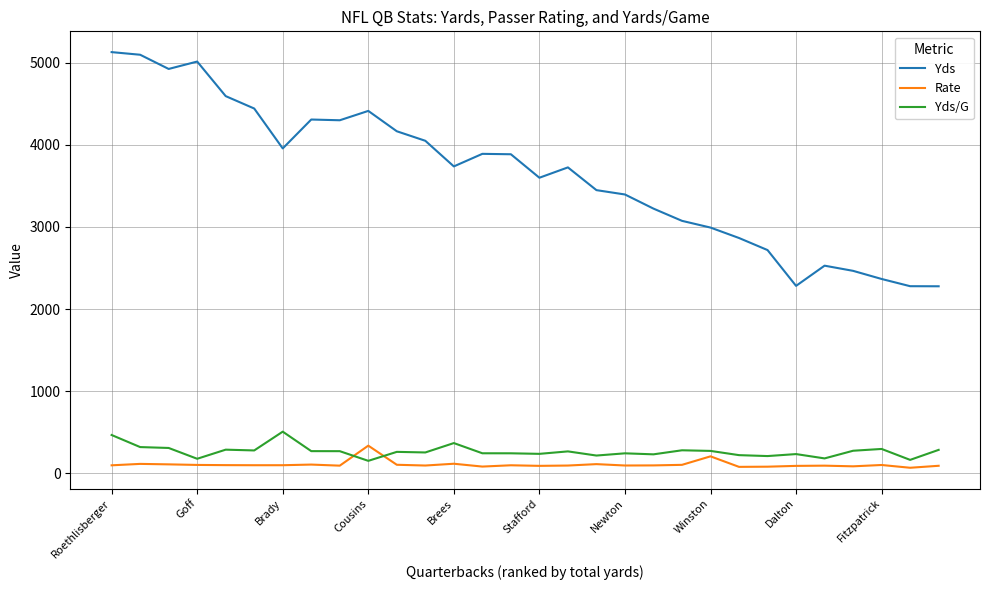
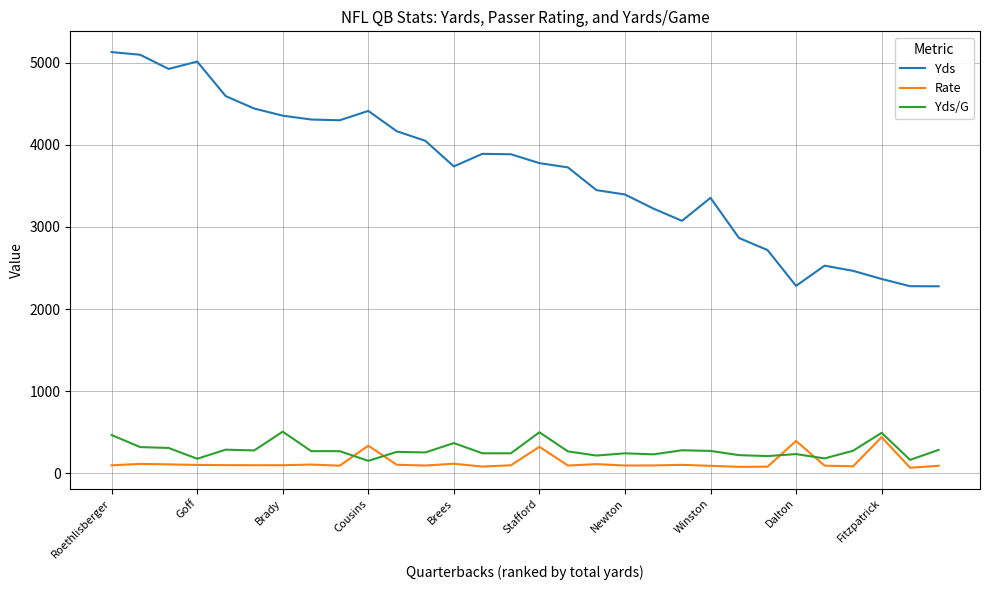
Yds, Brady: 4000 -> 4400
Yds, Stafford: 3600 -> 3800
Rate, Stafford: 100 -> 300
Yds/G, Stafford: 200 -> 500
Yds, Winston: 3000 -> 3400
Rate, Winston: 200 -> 100
Rate, Dalton: 100 -> 400
Rate, Fitzpatrick: 100 -> 400
Yds/G, Fitzpatrick: 300 -> 500
